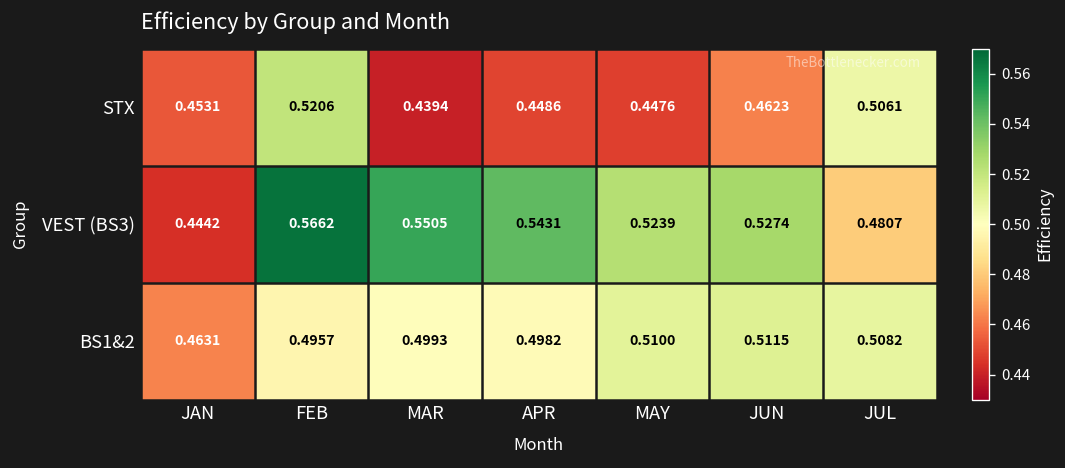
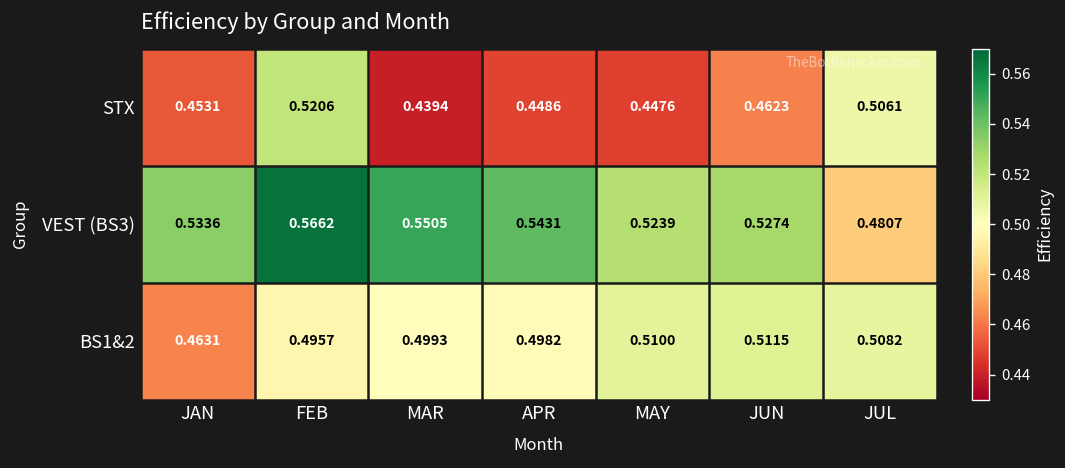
VEST (BS3), JAN: 0.4442 -> 0.5336
